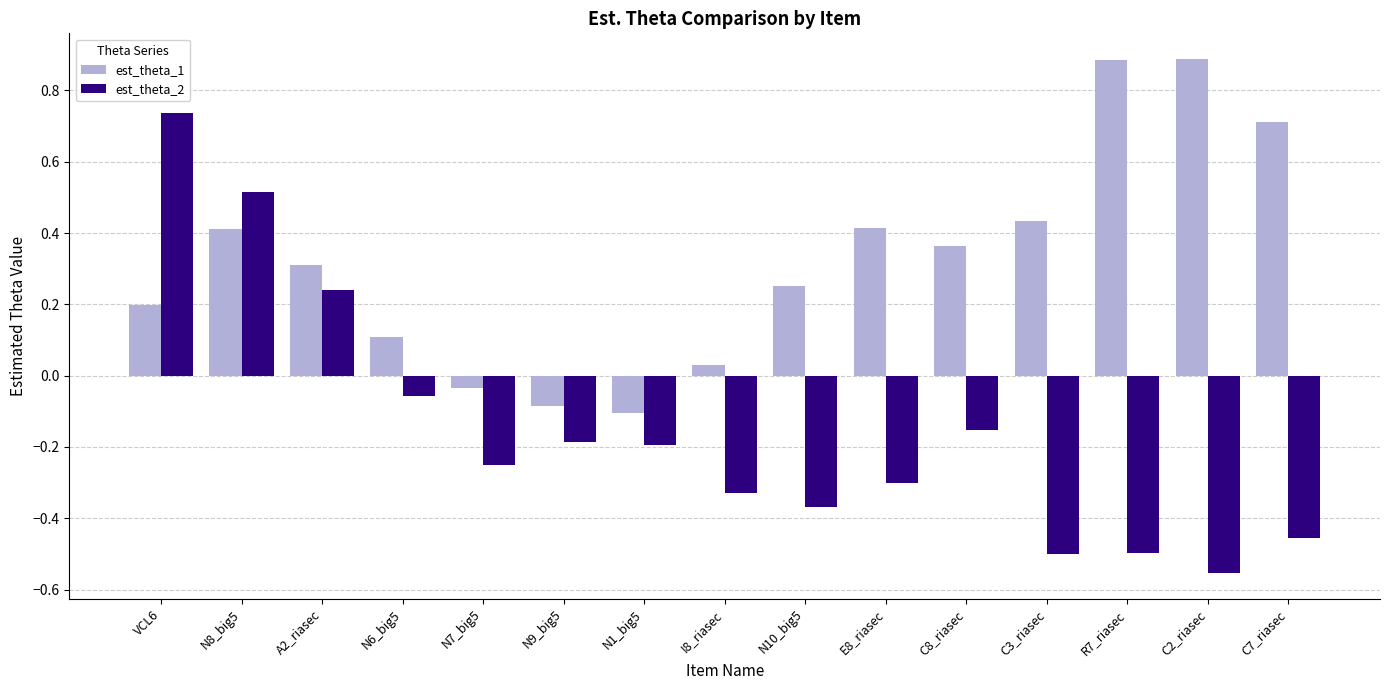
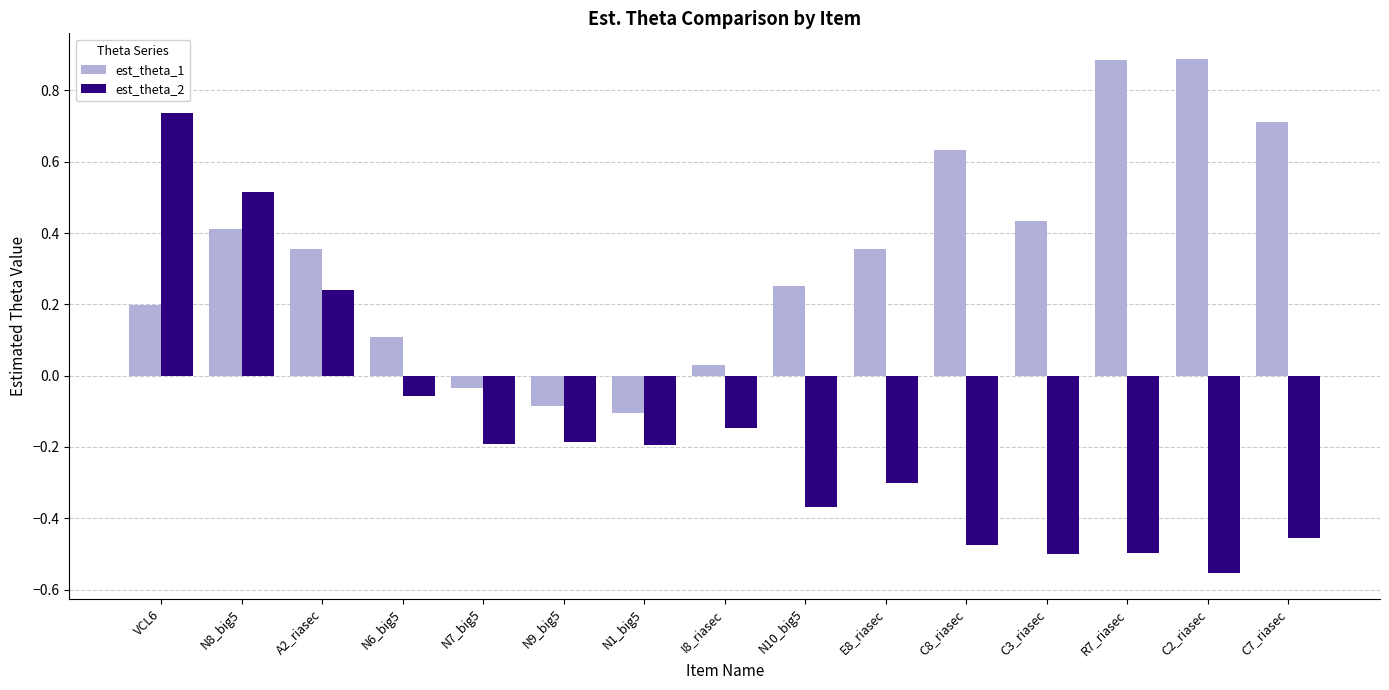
est_theta_1, A2_riasec: 0.31 -> 0.36
est_theta_2, N7_big5: -0.25 -> -0.19
est_theta_2, I8_riasec: -0.33 -> -0.15
est_theta_1, E8_riasec: 0.41 -> 0.36
est_theta_1, C8_riasec: 0.36 -> 0.63
est_theta_2, C8_riasec: -0.15 -> -0.47
